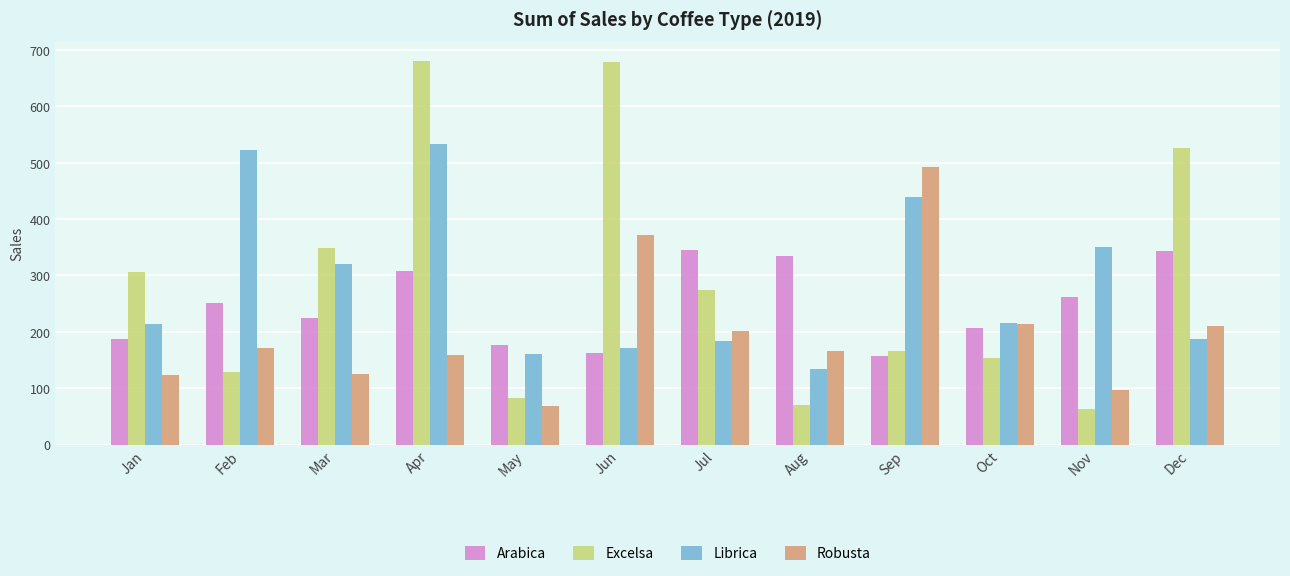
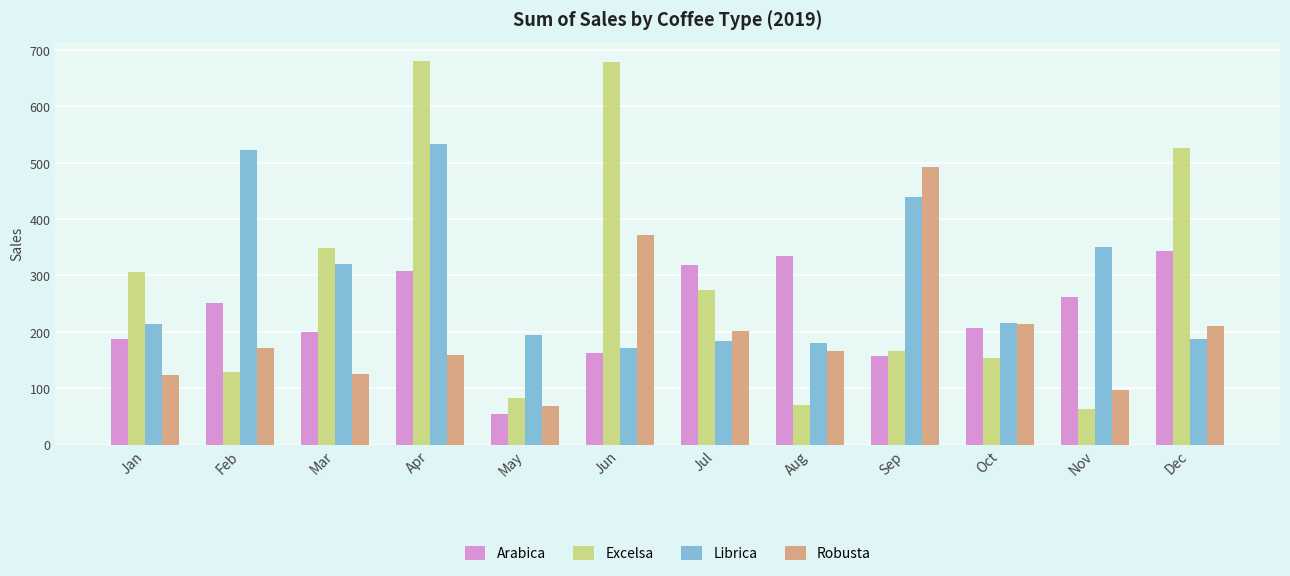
Arabica, Mar: 220 -> 200
Arabica, May: 180 -> 50
Librica, May: 160 -> 190
Arabica, Jul: 350 -> 320
Librica, Aug: 130 -> 180
